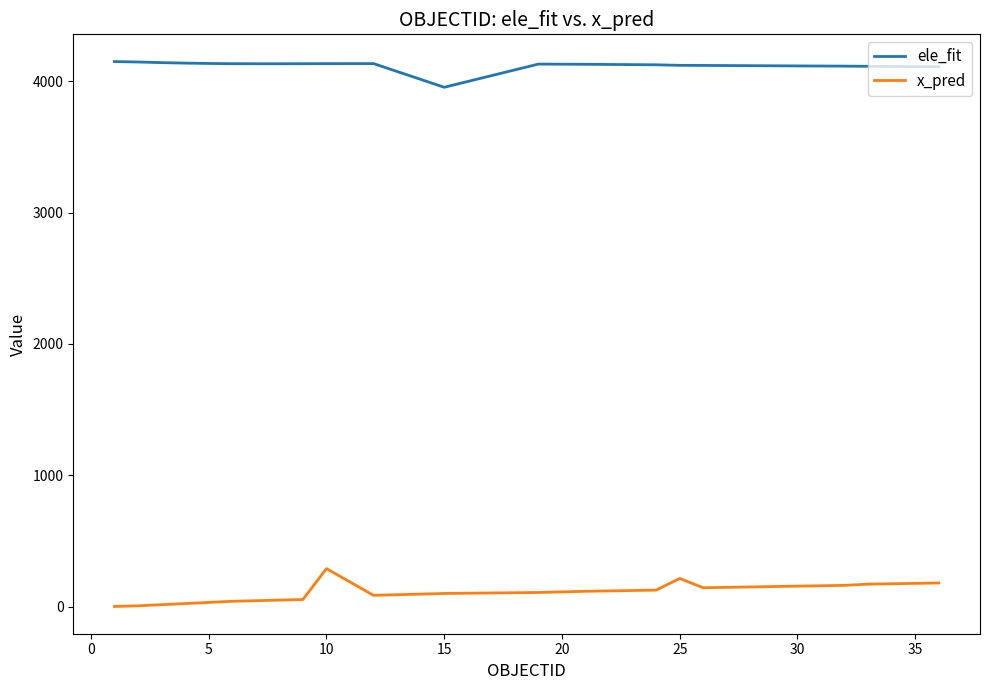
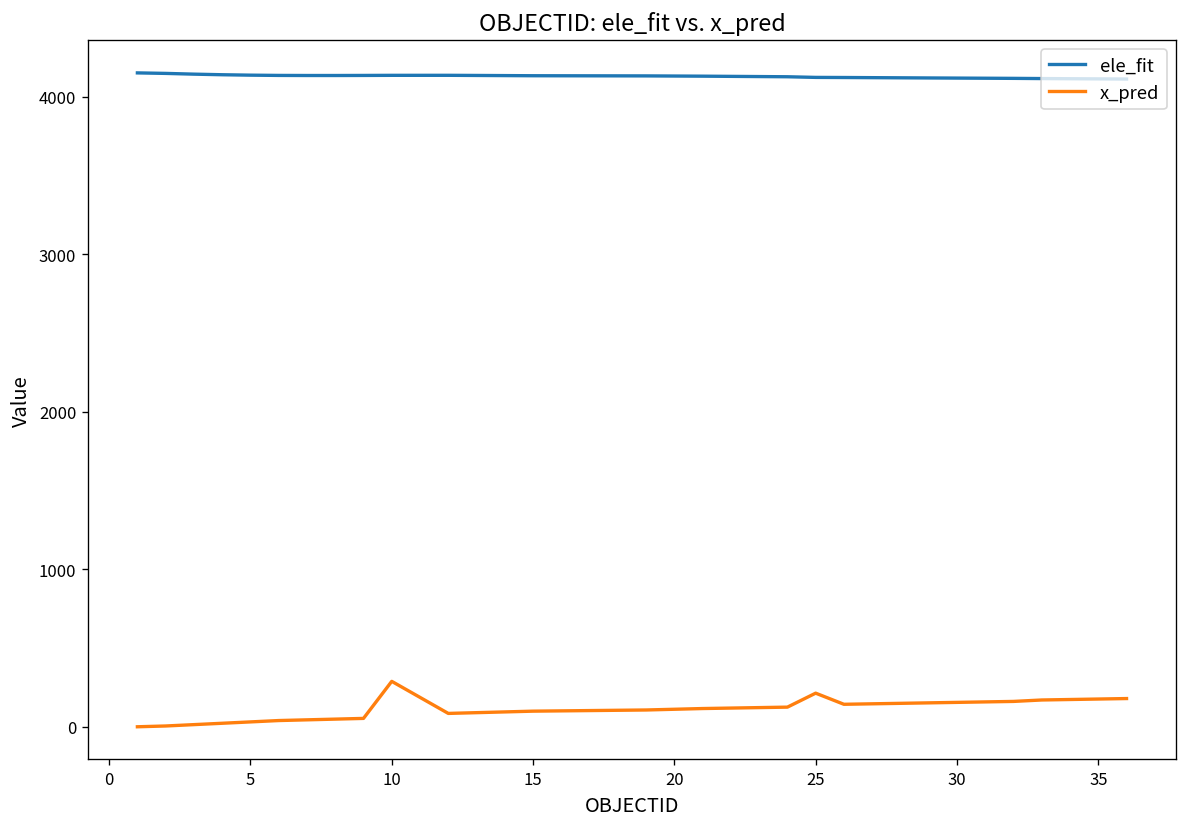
ele_fit, 15: 3950 -> 4130
